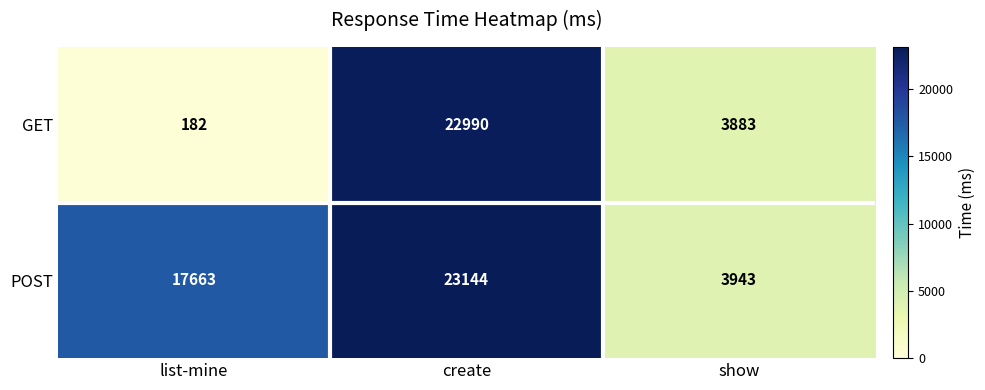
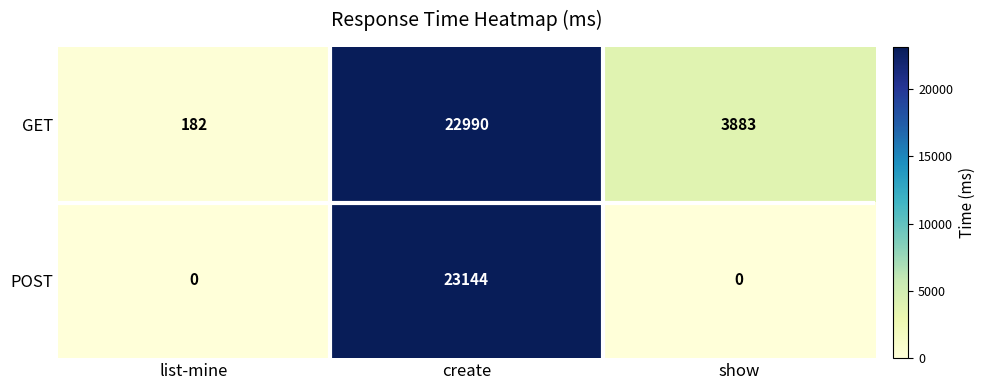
POST, list-mine: 17663 -> 0
POST, show: 3943 -> 0
